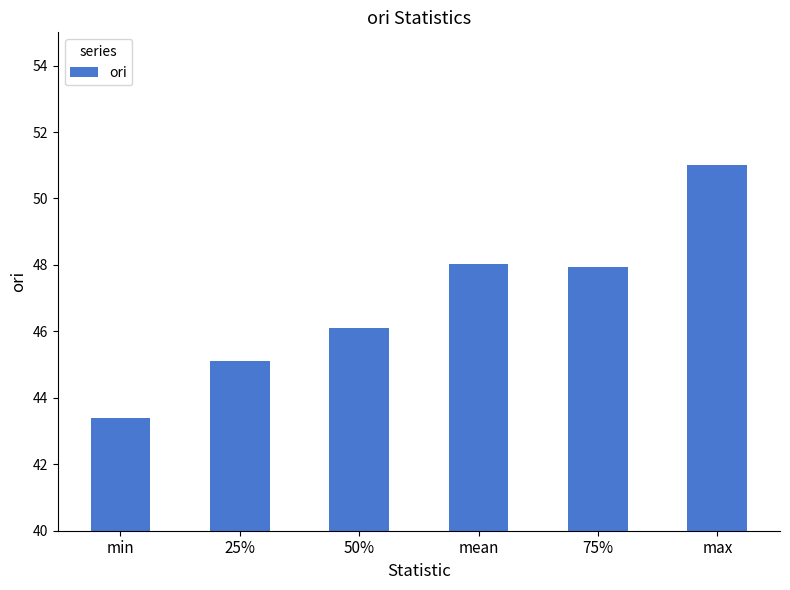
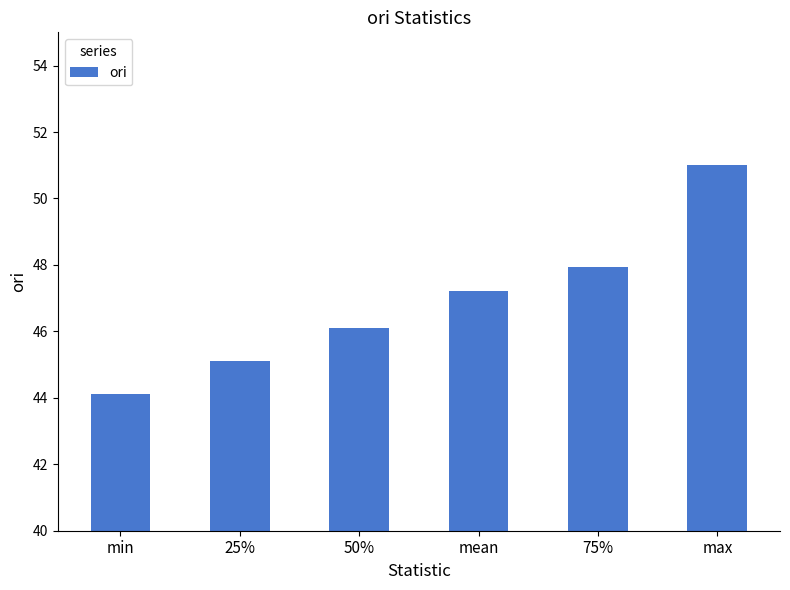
min: 43.4 -> 44.1
mean: 48.0 -> 47.2
